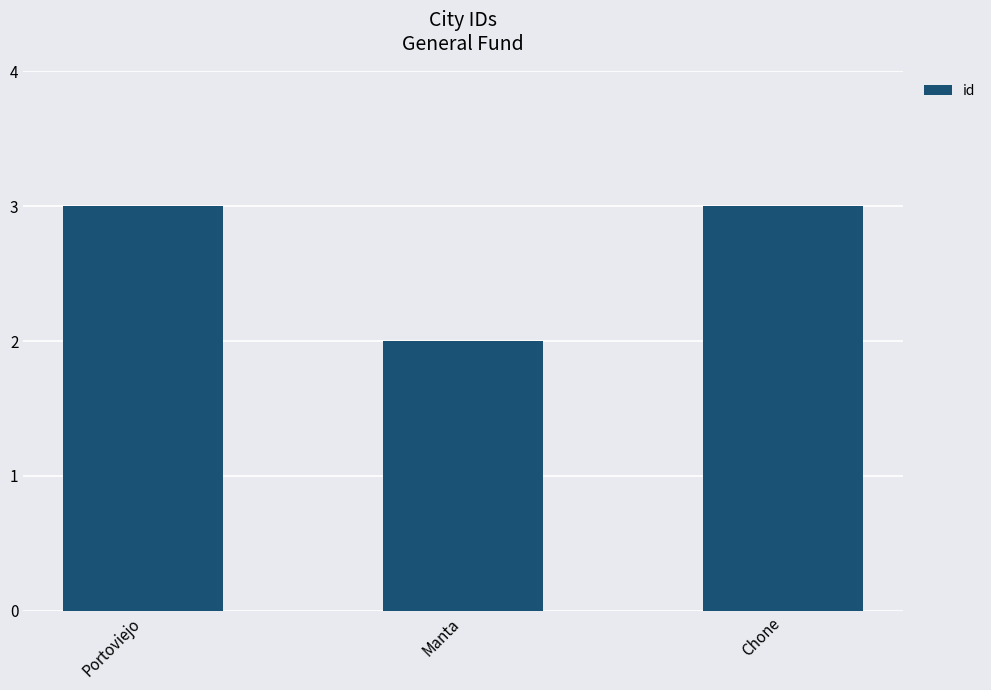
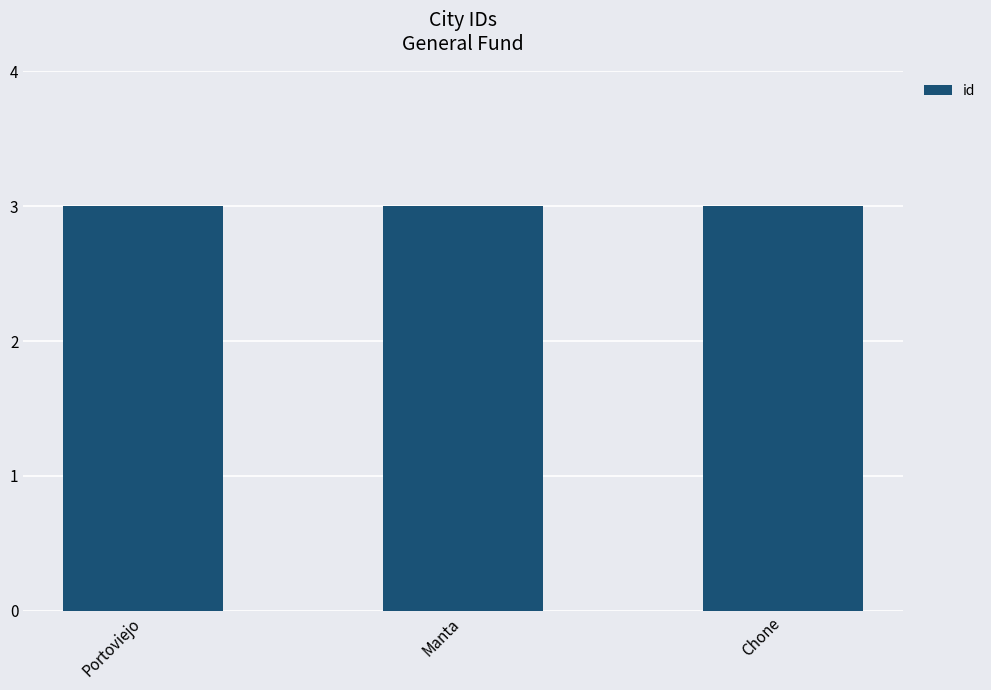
Manta: 2 -> 3
